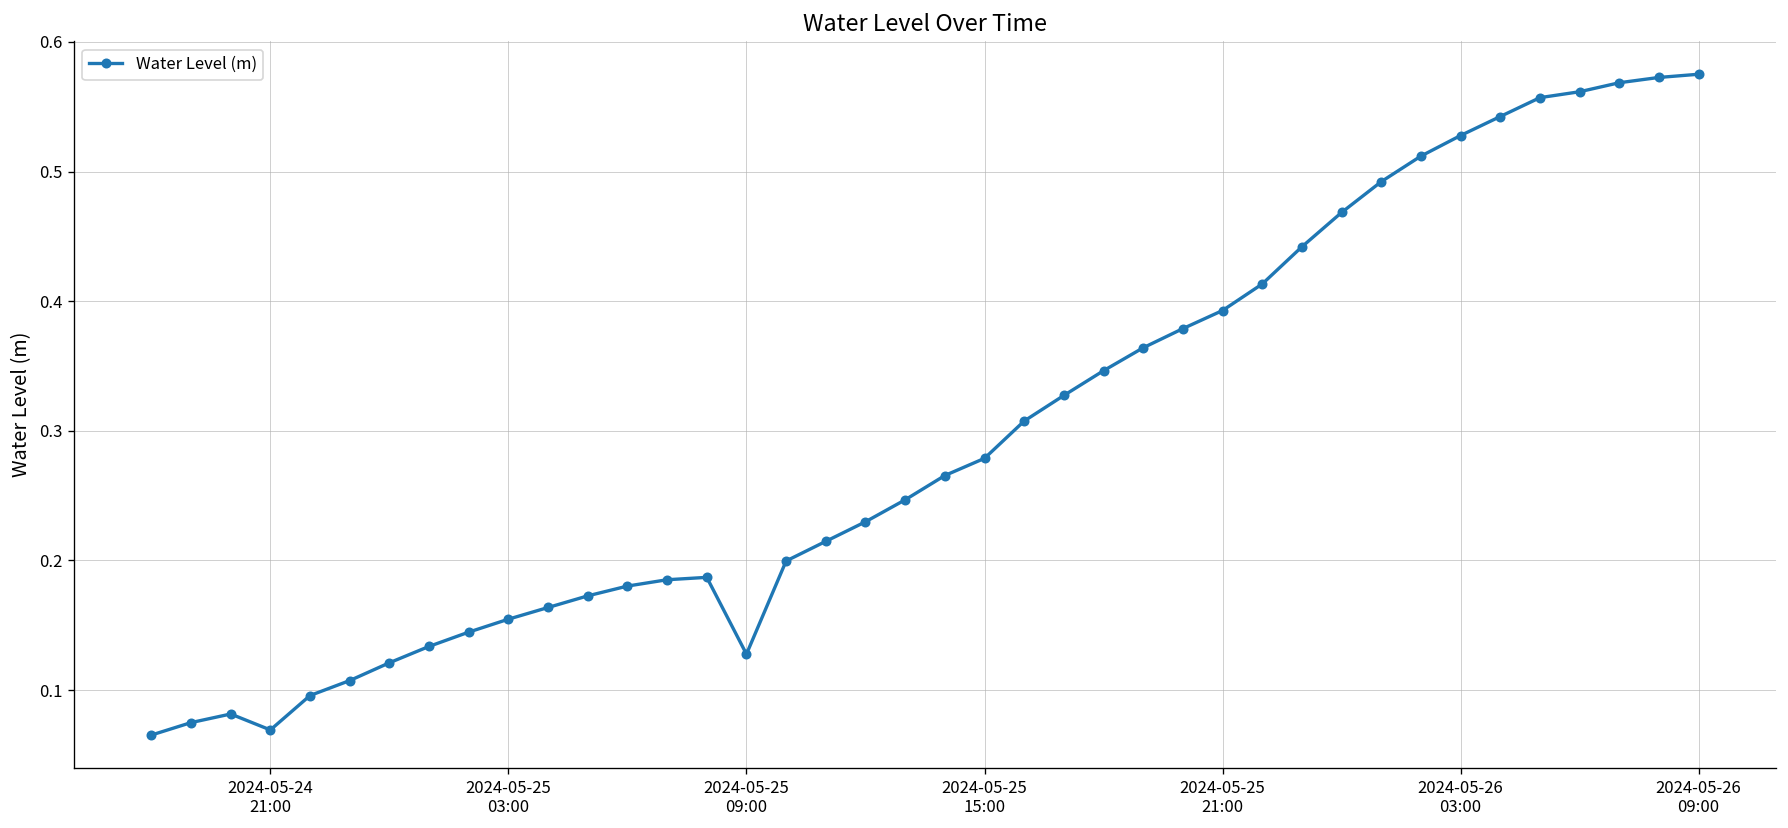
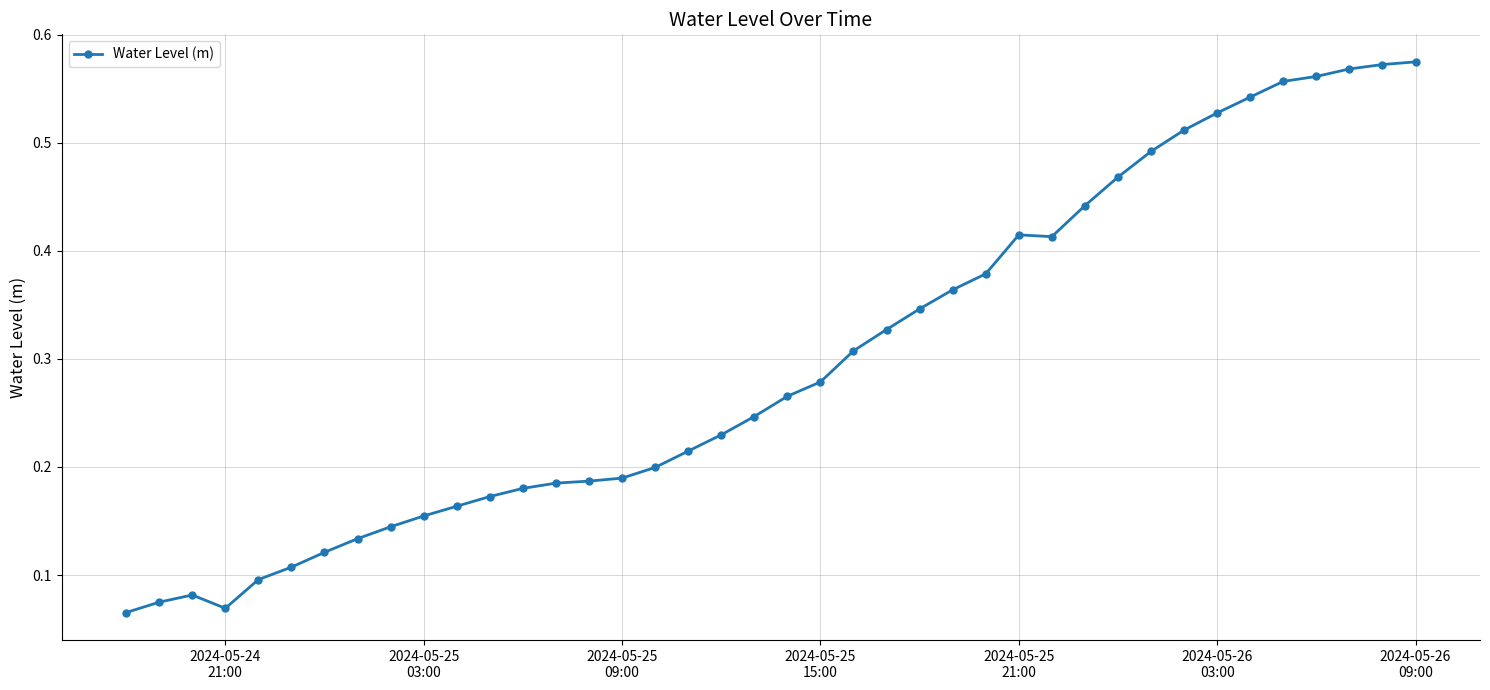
2024-05-25 09:00: 0.128 -> 0.190
2024-05-25 21:00: 0.393 -> 0.415
